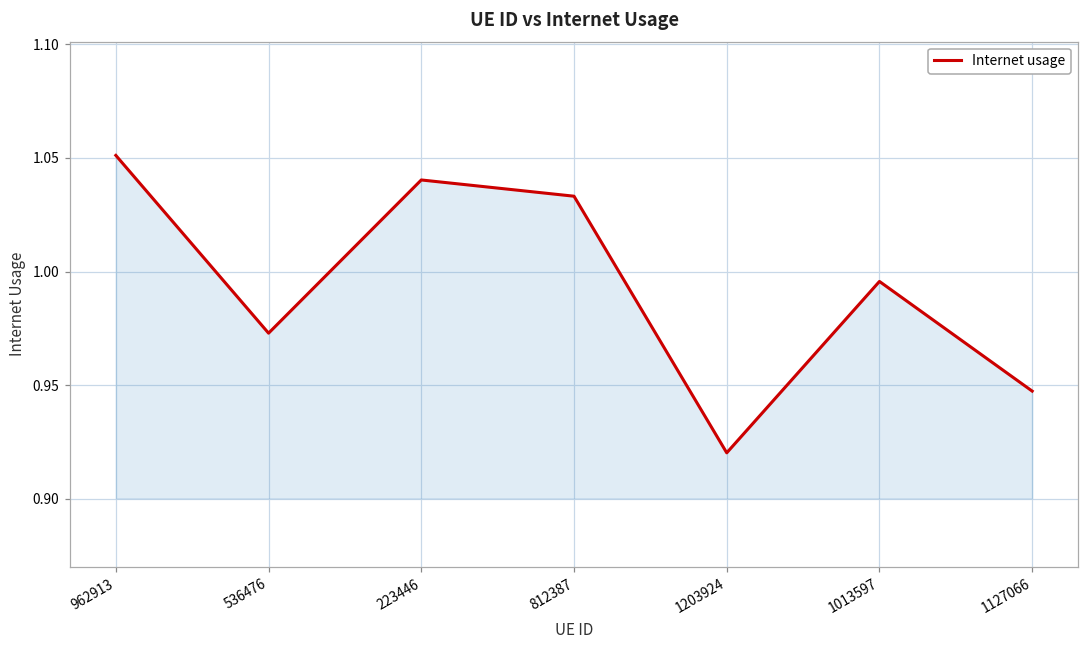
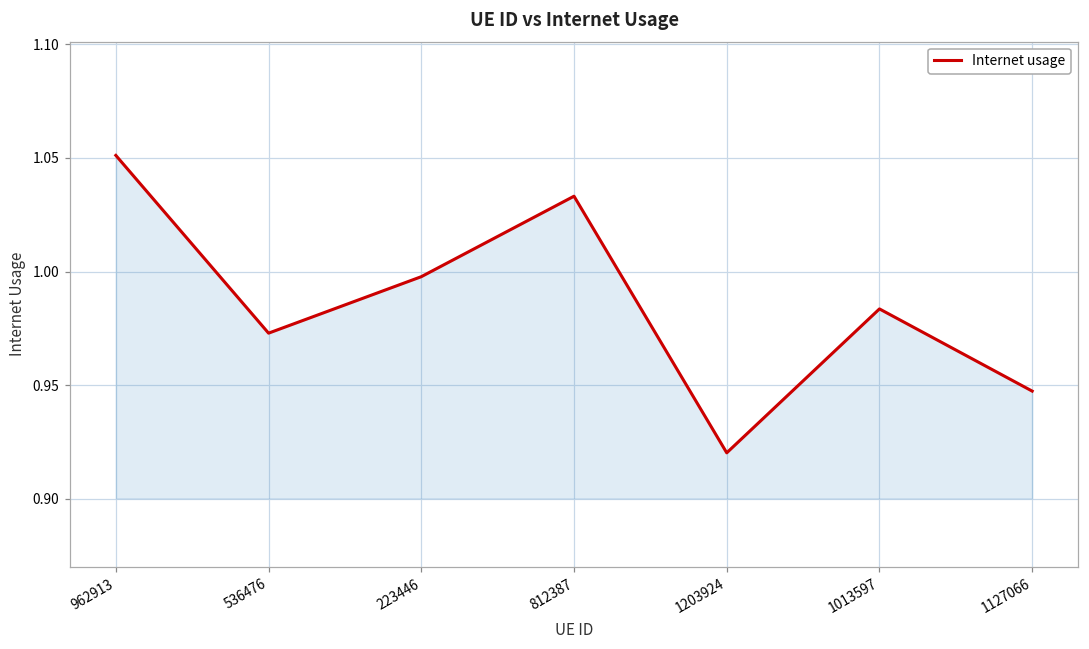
223446: 1.040 -> 0.998
1013597: 0.996 -> 0.984
